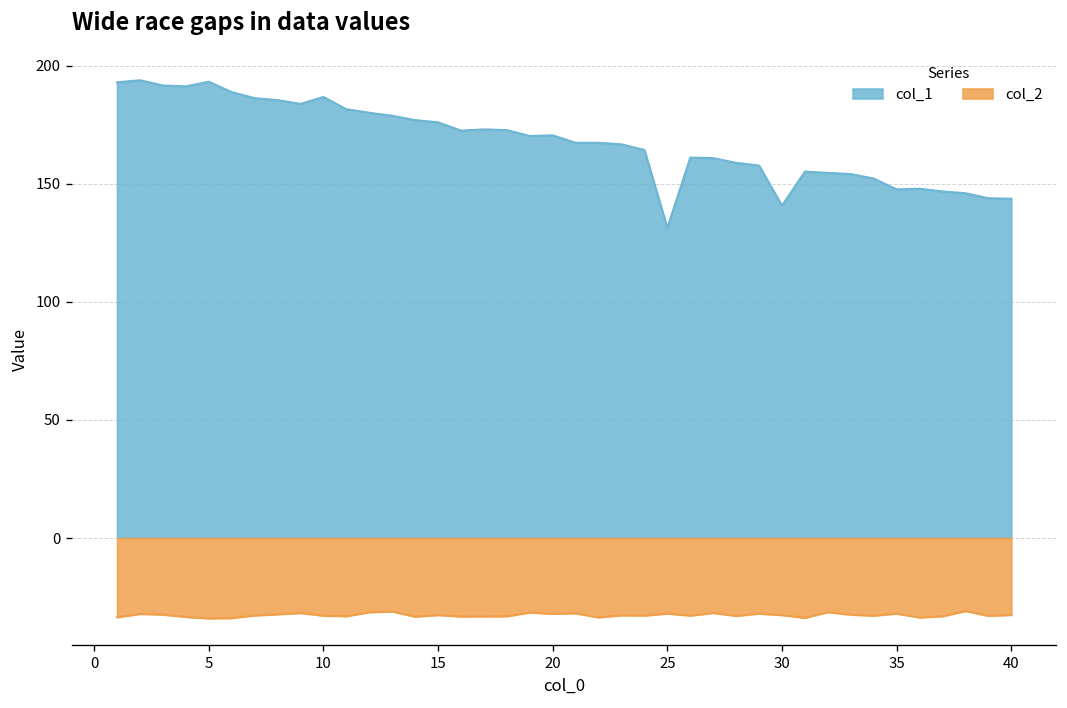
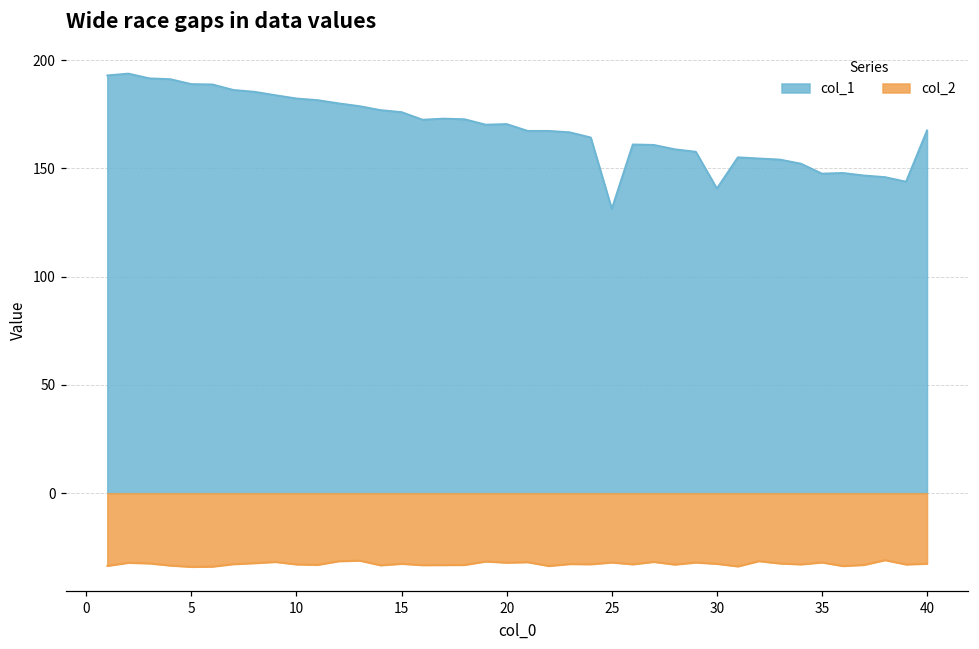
col_1, 5: 193 -> 189
col_1, 10: 187 -> 182
col_1, 40: 144 -> 168
